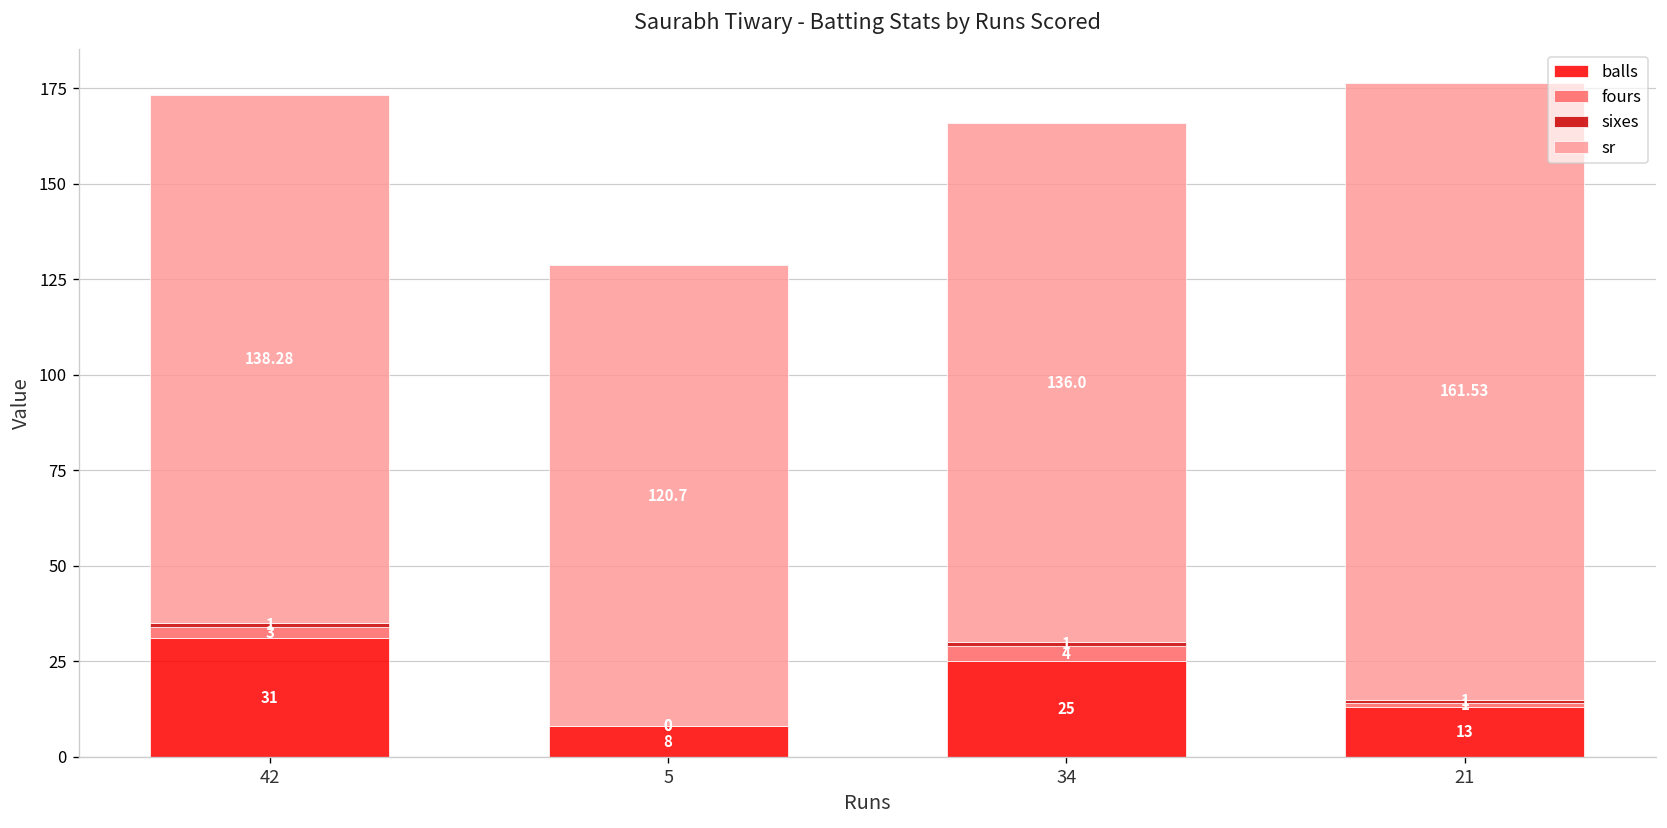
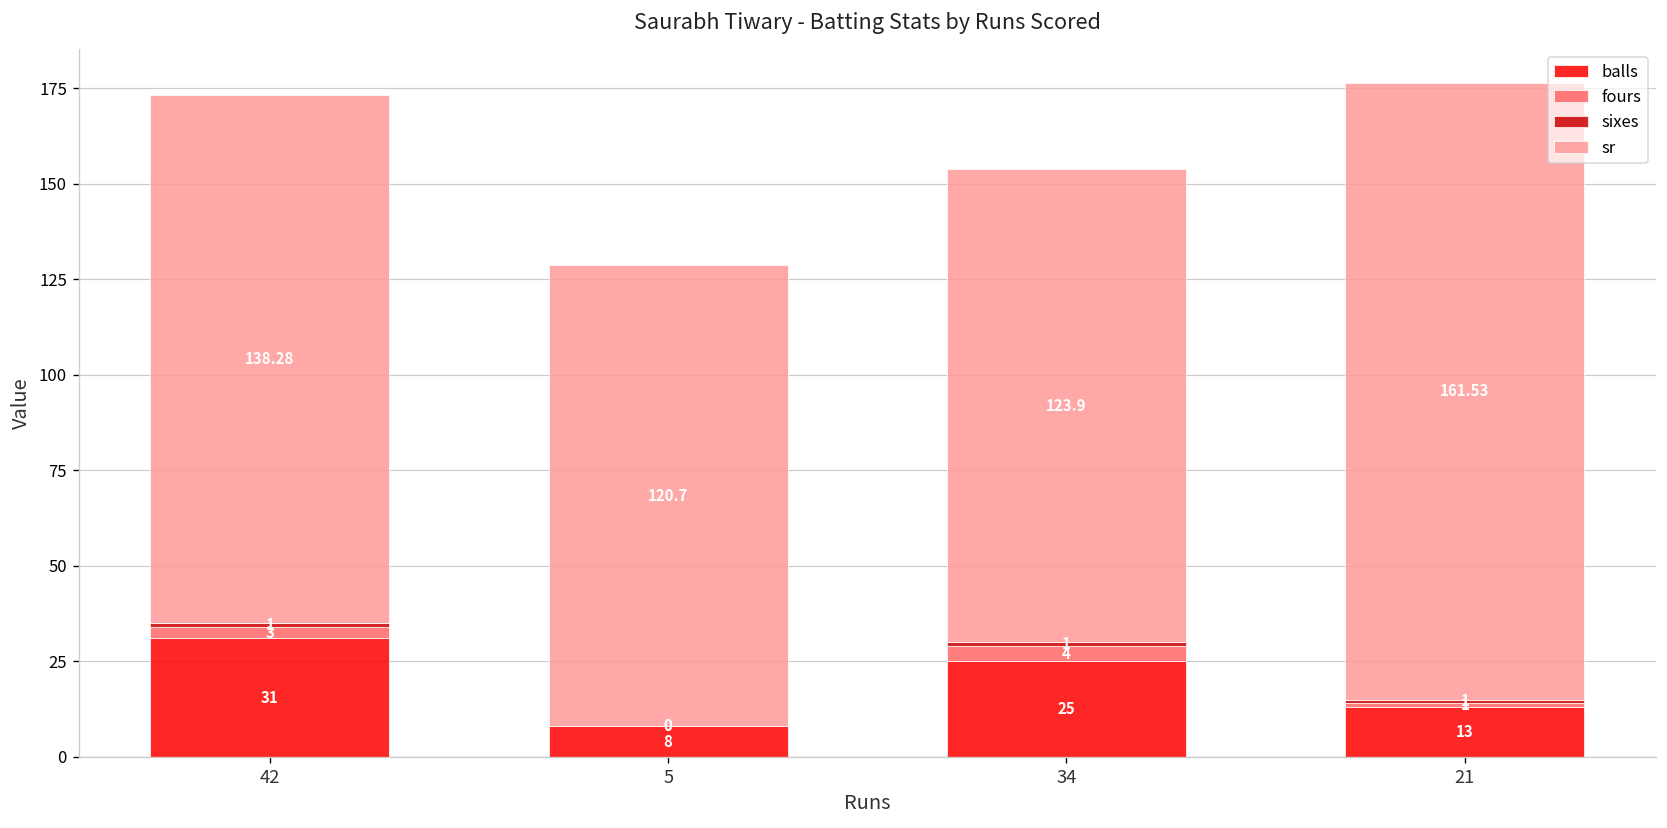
sr, 34: 136.0 -> 123.9
